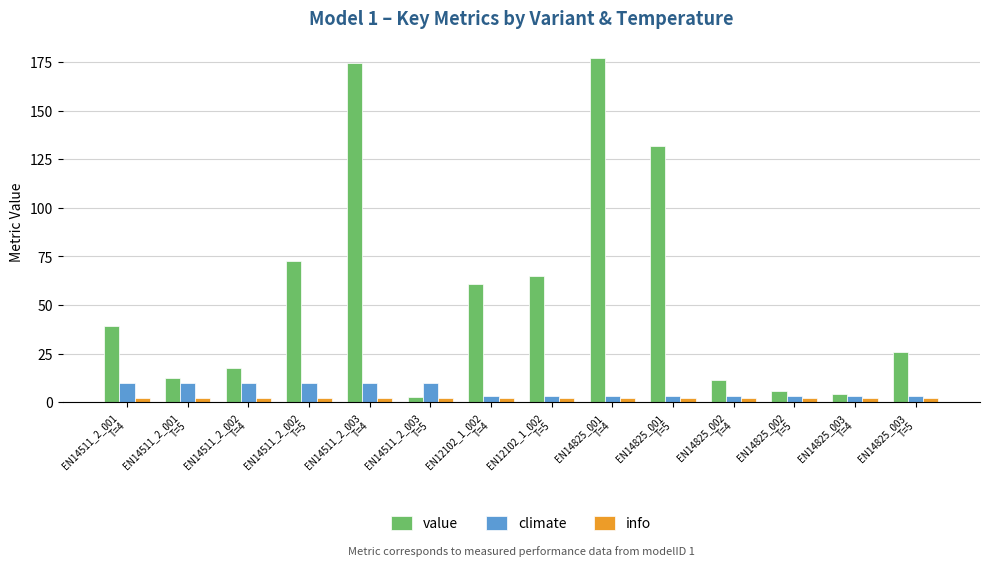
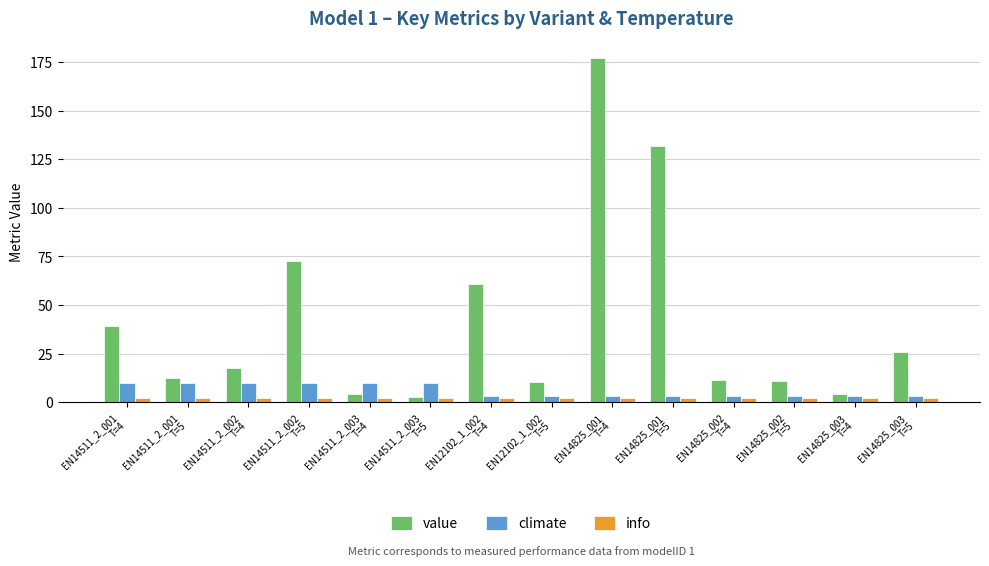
value, EN14511_2_003 T=4: 175 -> 4
value, EN12102_1_002 T=5: 65 -> 10
value, EN14825_002 T=5: 6 -> 11
